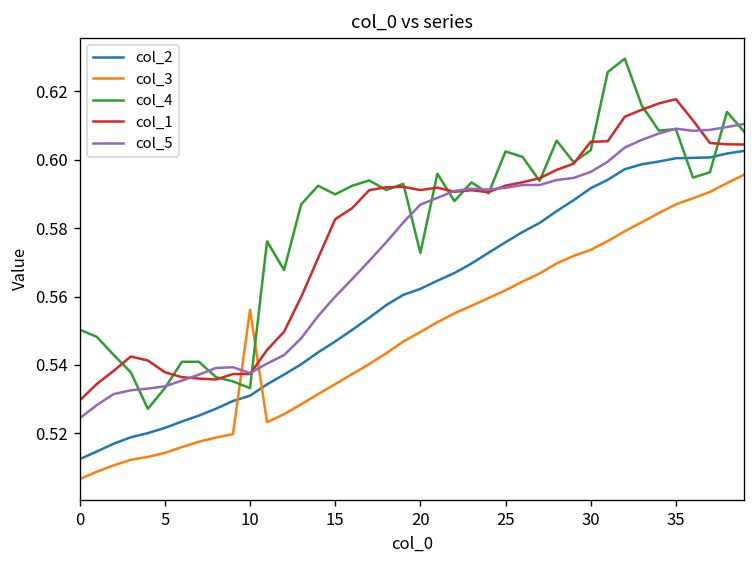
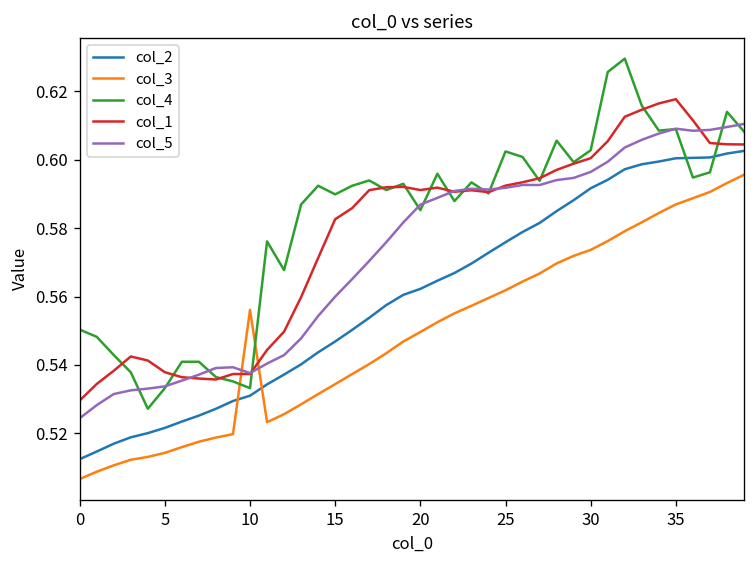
col_4, 20: 0.573 -> 0.585
col_1, 30: 0.605 -> 0.600
